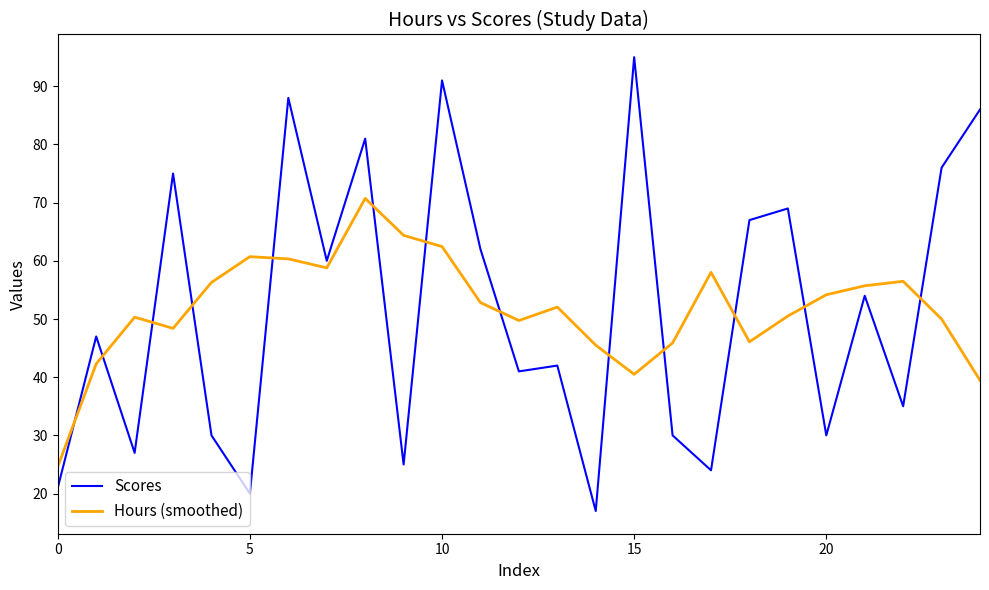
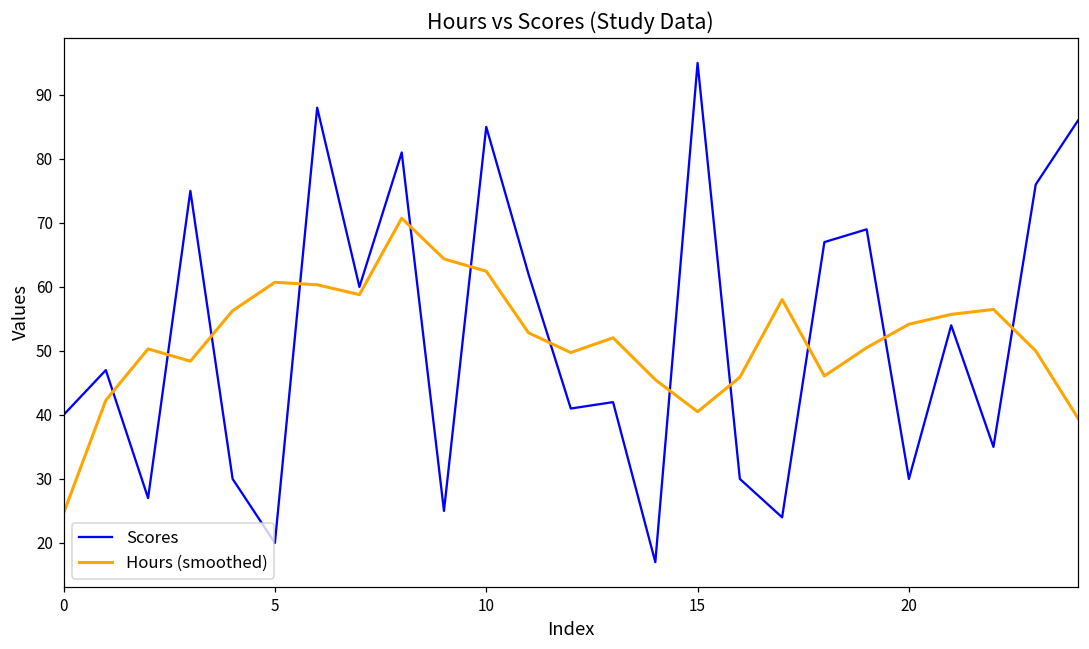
Scores, 0: 21 -> 40
Scores, 10: 91 -> 85
